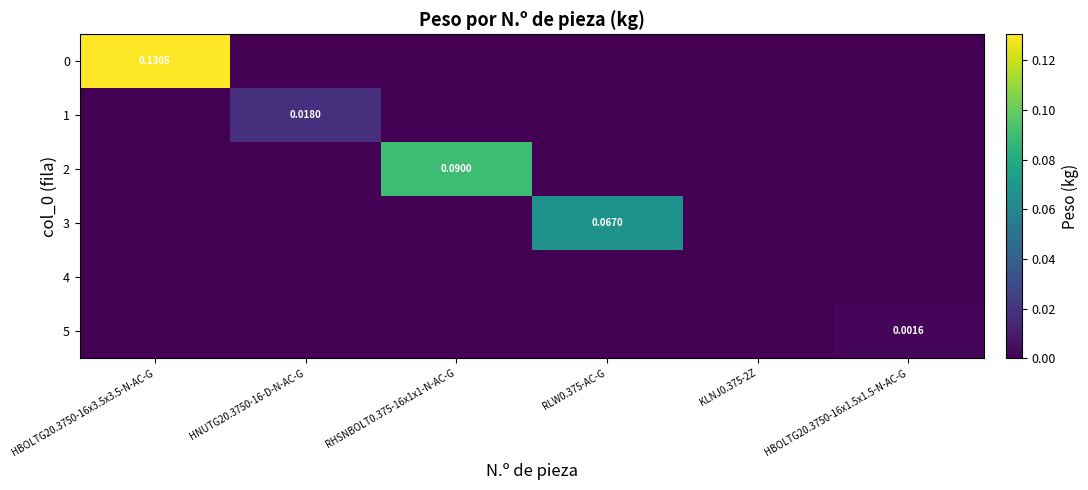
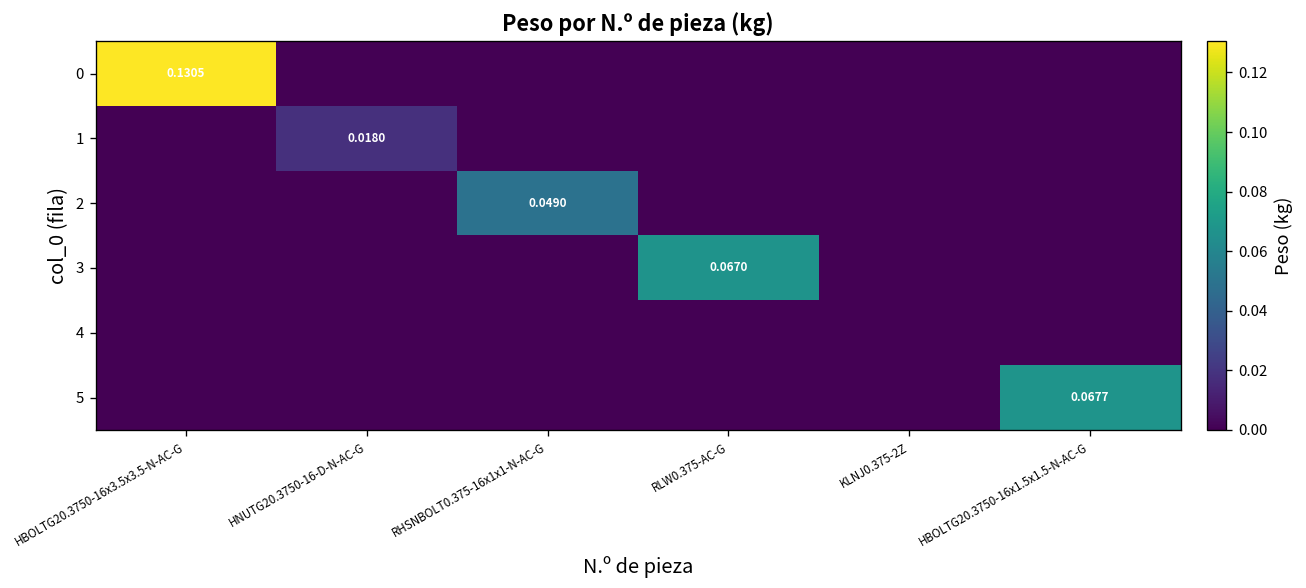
2, RHSNBOLT0.375-16x1x1-N-AC-G: 0.0900 -> 0.0490
5, HBOLTG20.3750-16x1.5x1.5-N-AC-G: 0.0016 -> 0.0677
